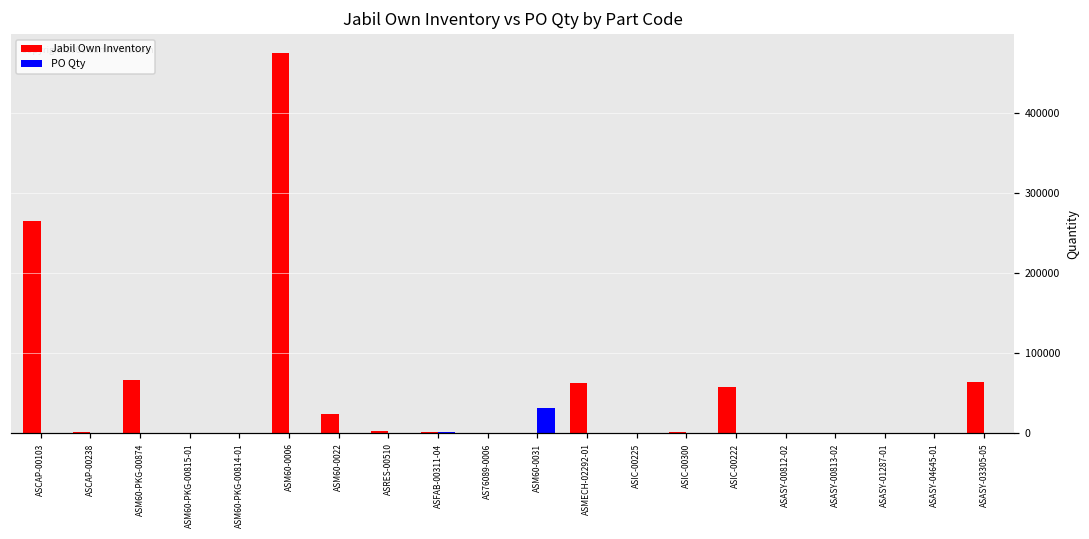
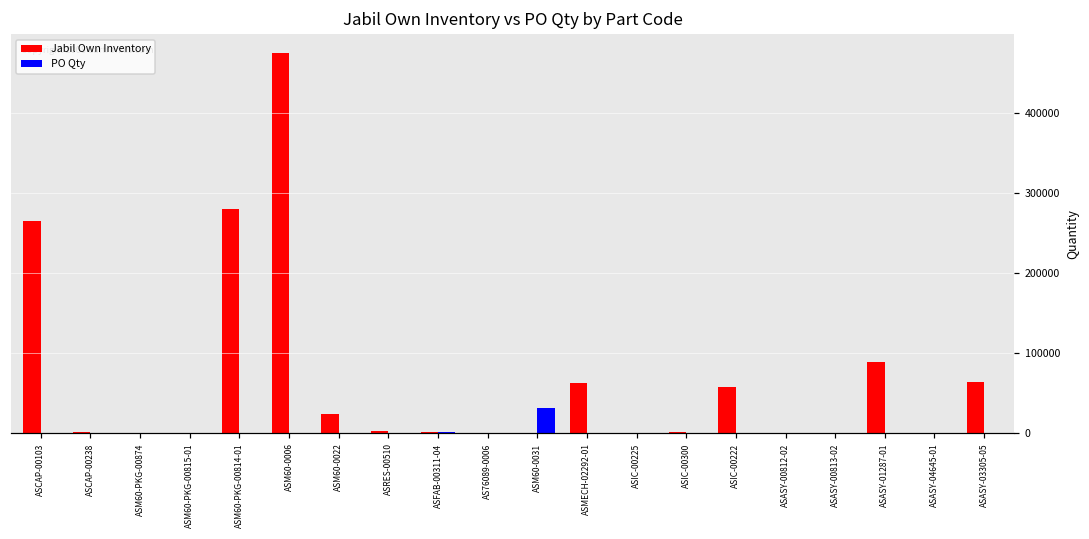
Jabil Own Inventory, ASM60-PKG-00874: 70000 -> 0
Jabil Own Inventory, ASM60-PKG-00814-01: 0 -> 280000
Jabil Own Inventory, ASASY-01287-01: 0 -> 90000
